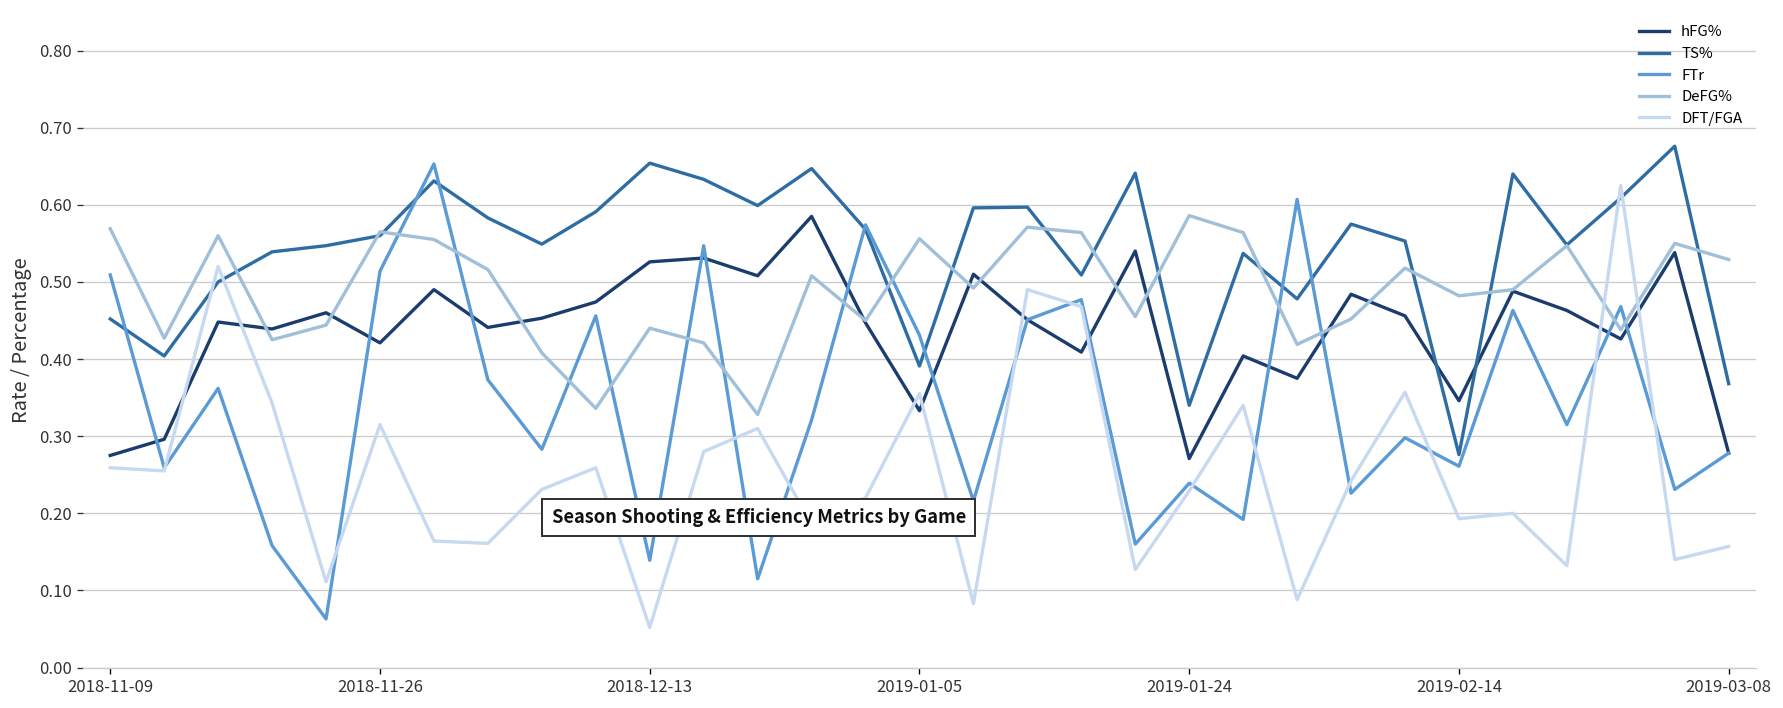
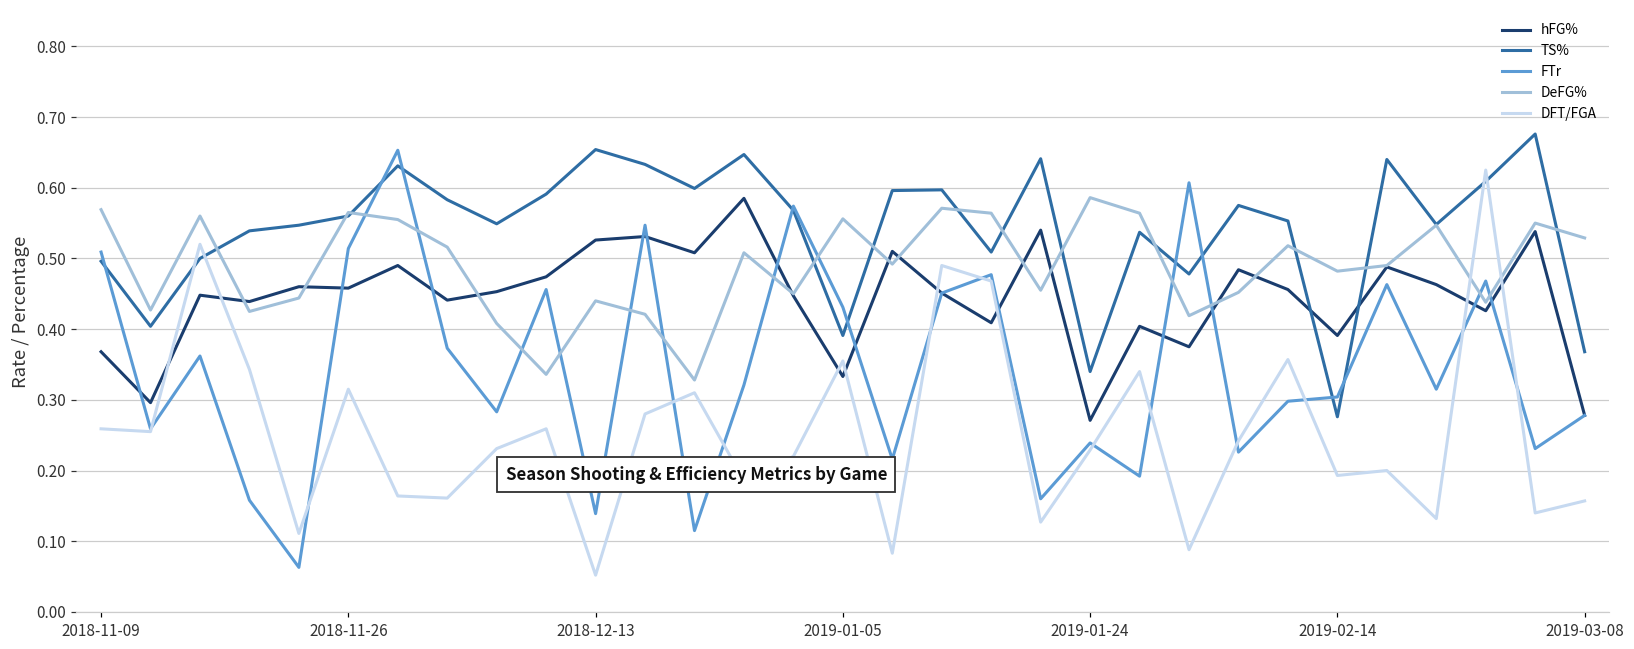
hFG%, 2018-11-09: 0.28 -> 0.37
TS%, 2018-11-09: 0.45 -> 0.50
hFG%, 2018-11-26: 0.42 -> 0.46
hFG%, 2019-02-14: 0.35 -> 0.39
FTr, 2019-02-14: 0.26 -> 0.30
